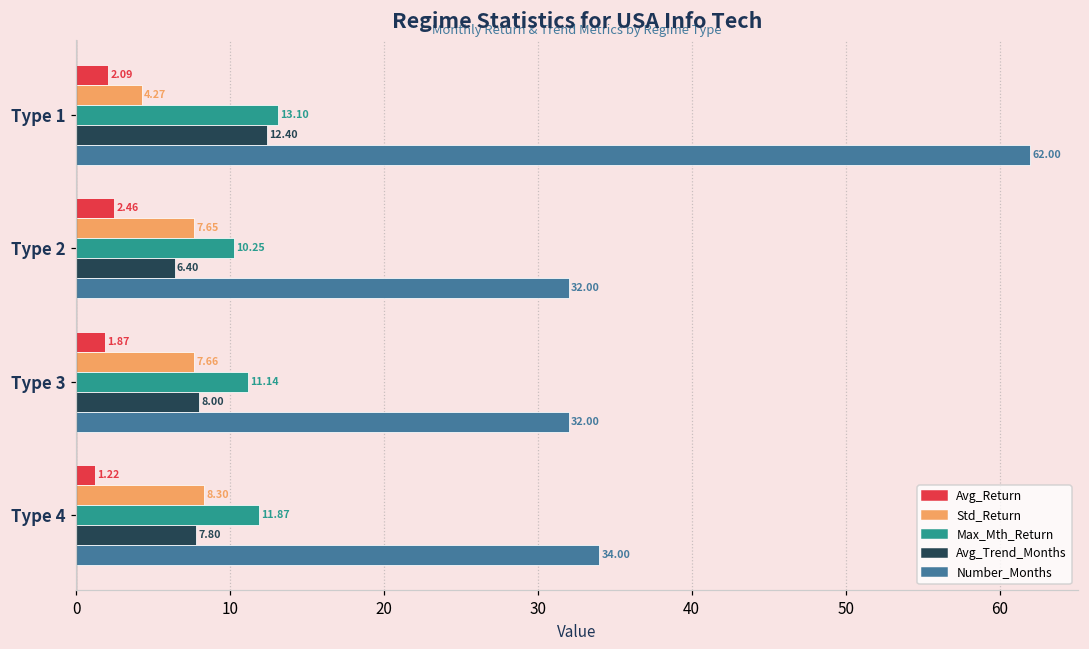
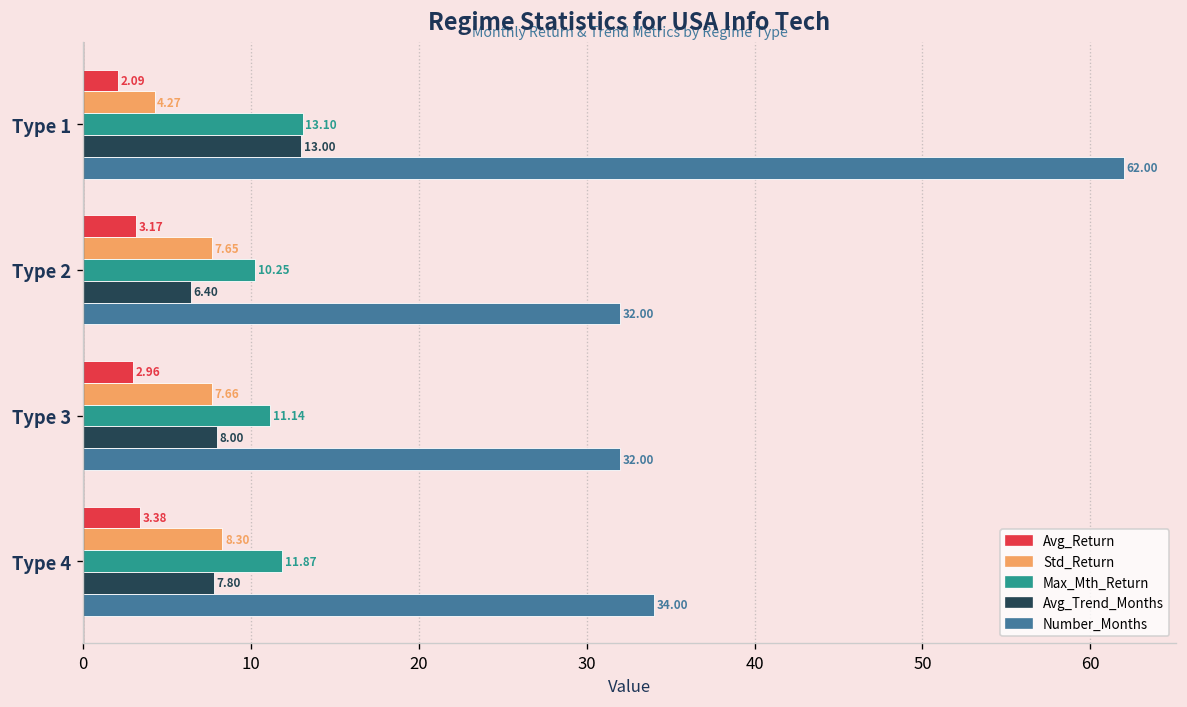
Avg_Trend_Months, Type 1: 12.40 -> 13.00
Avg_Return, Type 2: 2.46 -> 3.17
Avg_Return, Type 3: 1.87 -> 2.96
Avg_Return, Type 4: 1.22 -> 3.38
